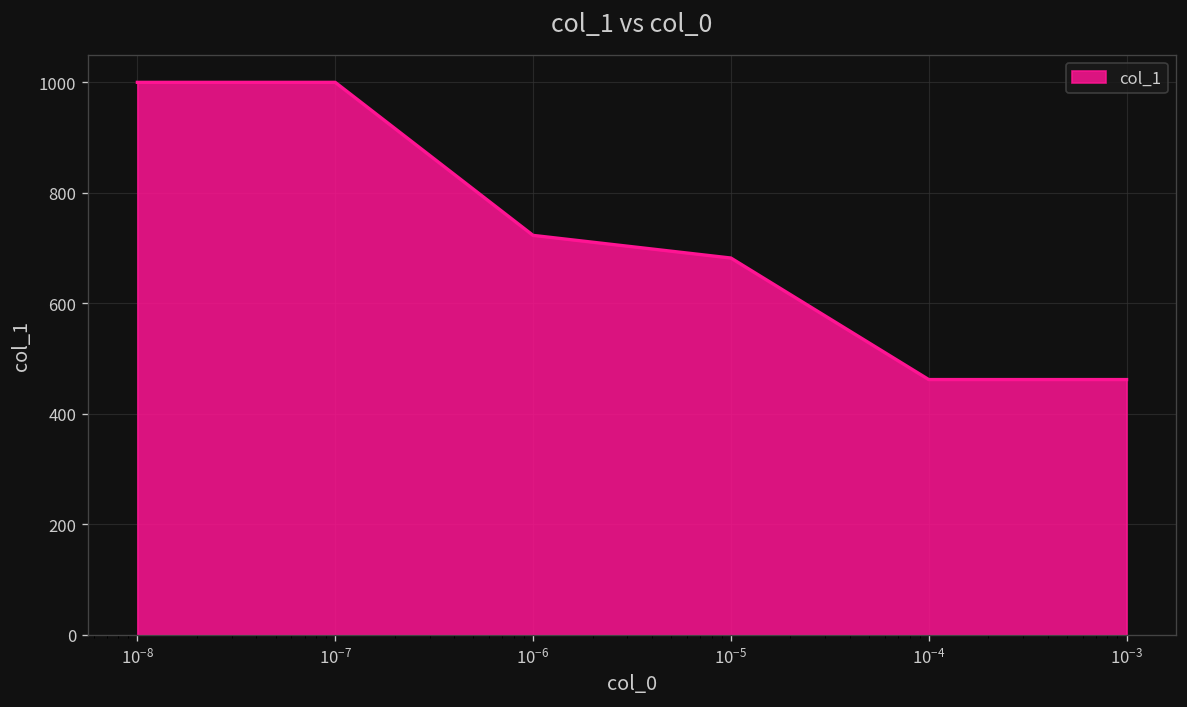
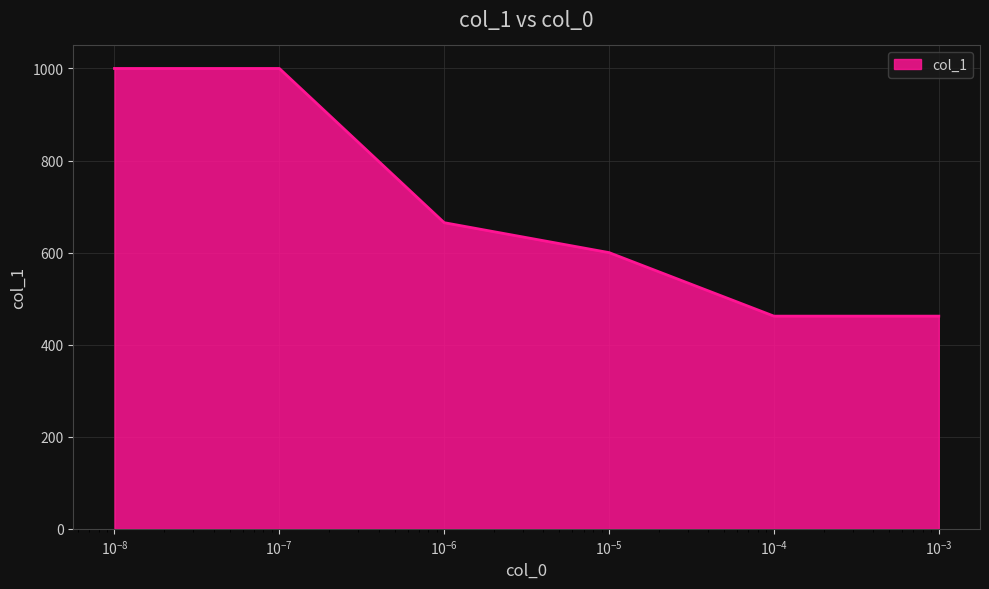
10^-6: 720 -> 670
10^-5: 680 -> 600
